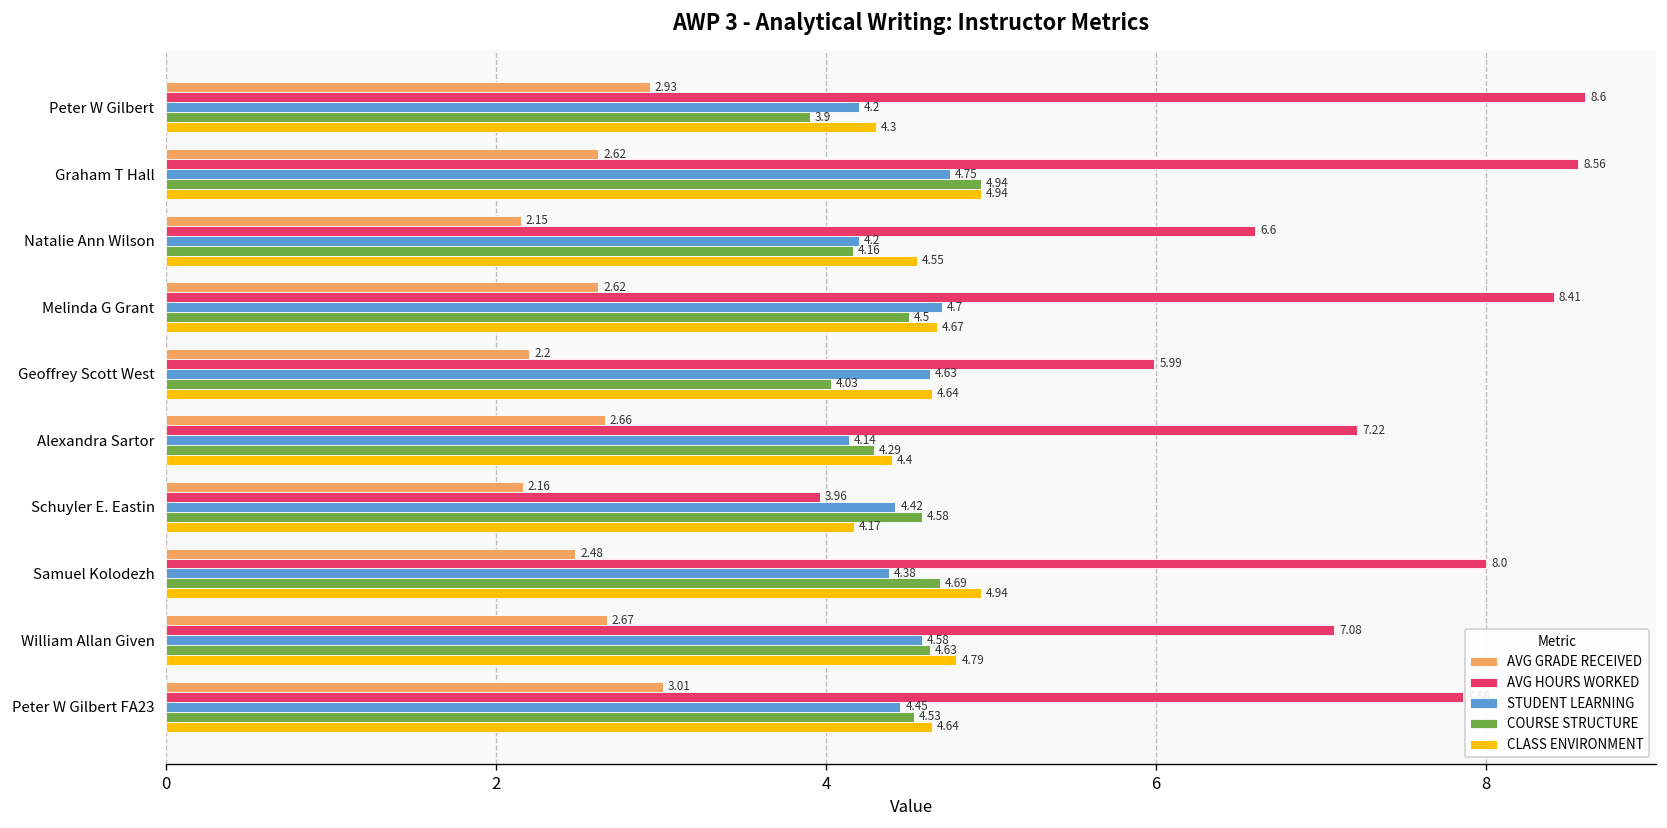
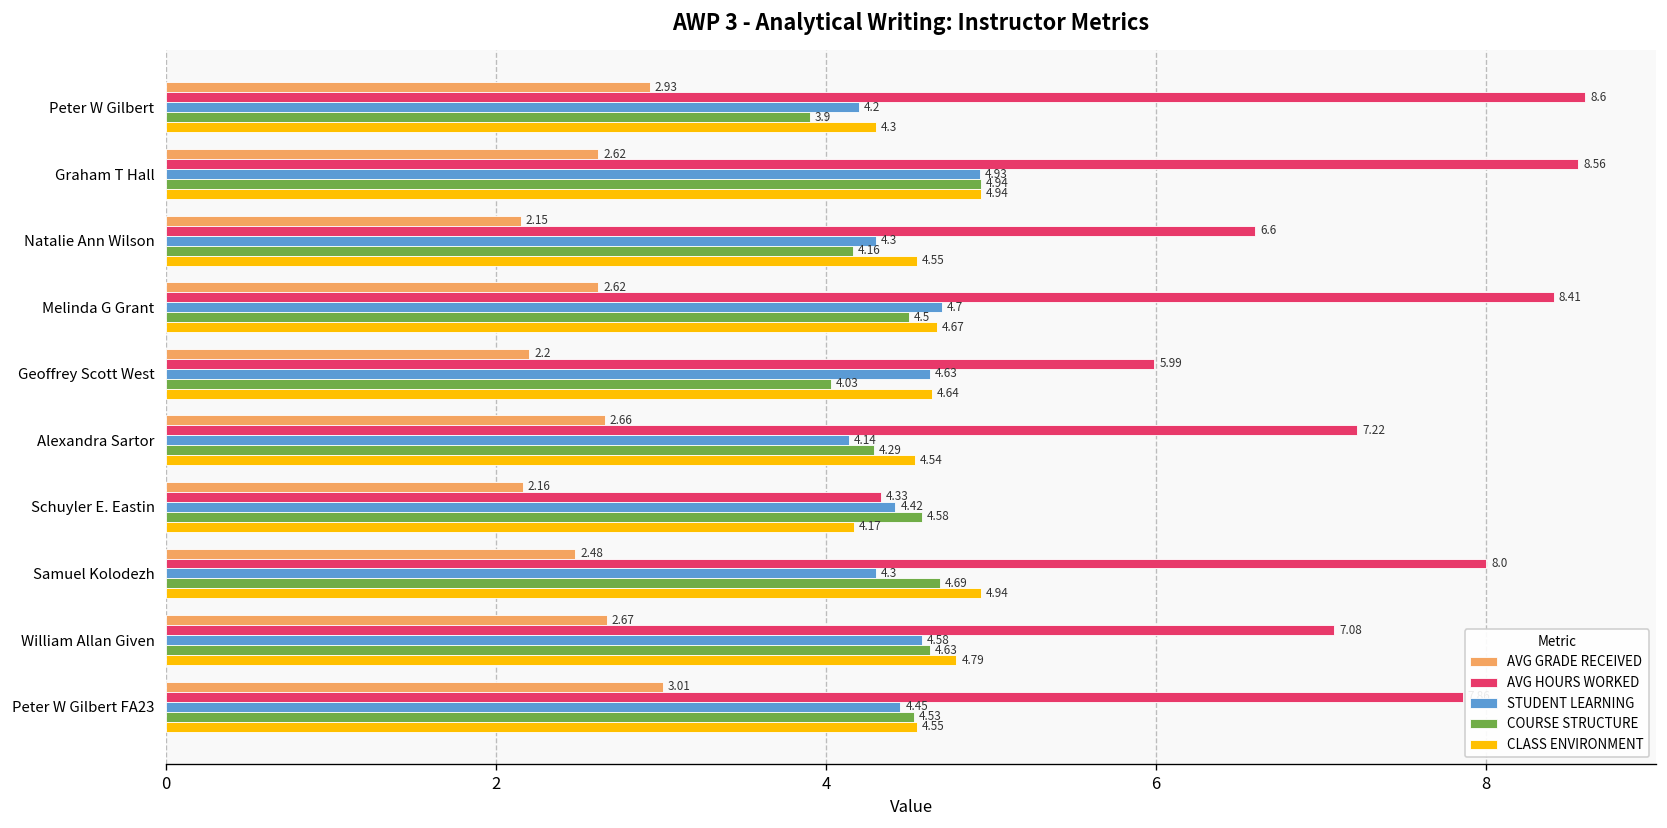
STUDENT LEARNING, Graham T Hall: 4.75 -> 4.93
STUDENT LEARNING, Natalie Ann Wilson: 4.2 -> 4.3
CLASS ENVIRONMENT, Alexandra Sartor: 4.4 -> 4.54
AVG HOURS WORKED, Schuyler E. Eastin: 3.96 -> 4.33
STUDENT LEARNING, Samuel Kolodezh: 4.38 -> 4.3
CLASS ENVIRONMENT, Peter W Gilbert FA23: 4.64 -> 4.55
